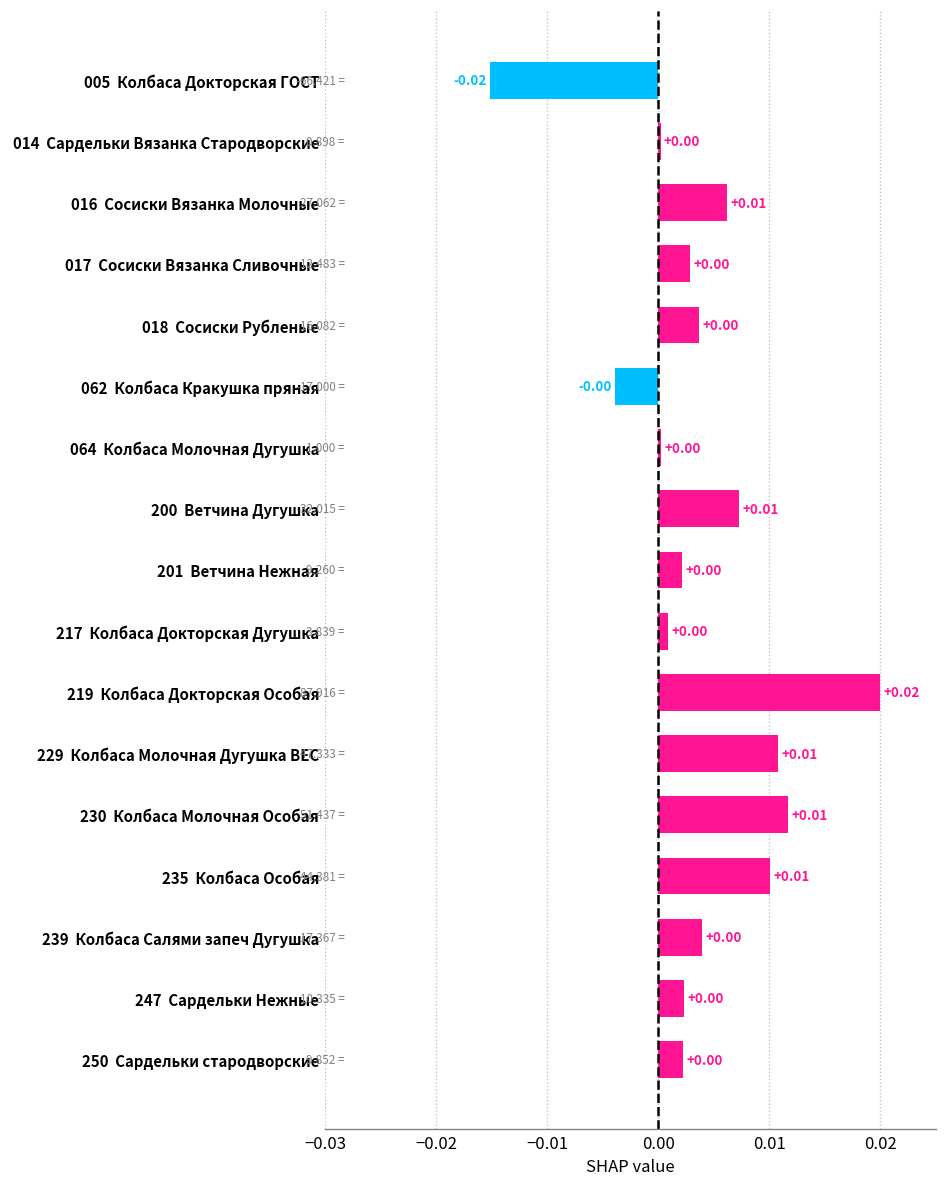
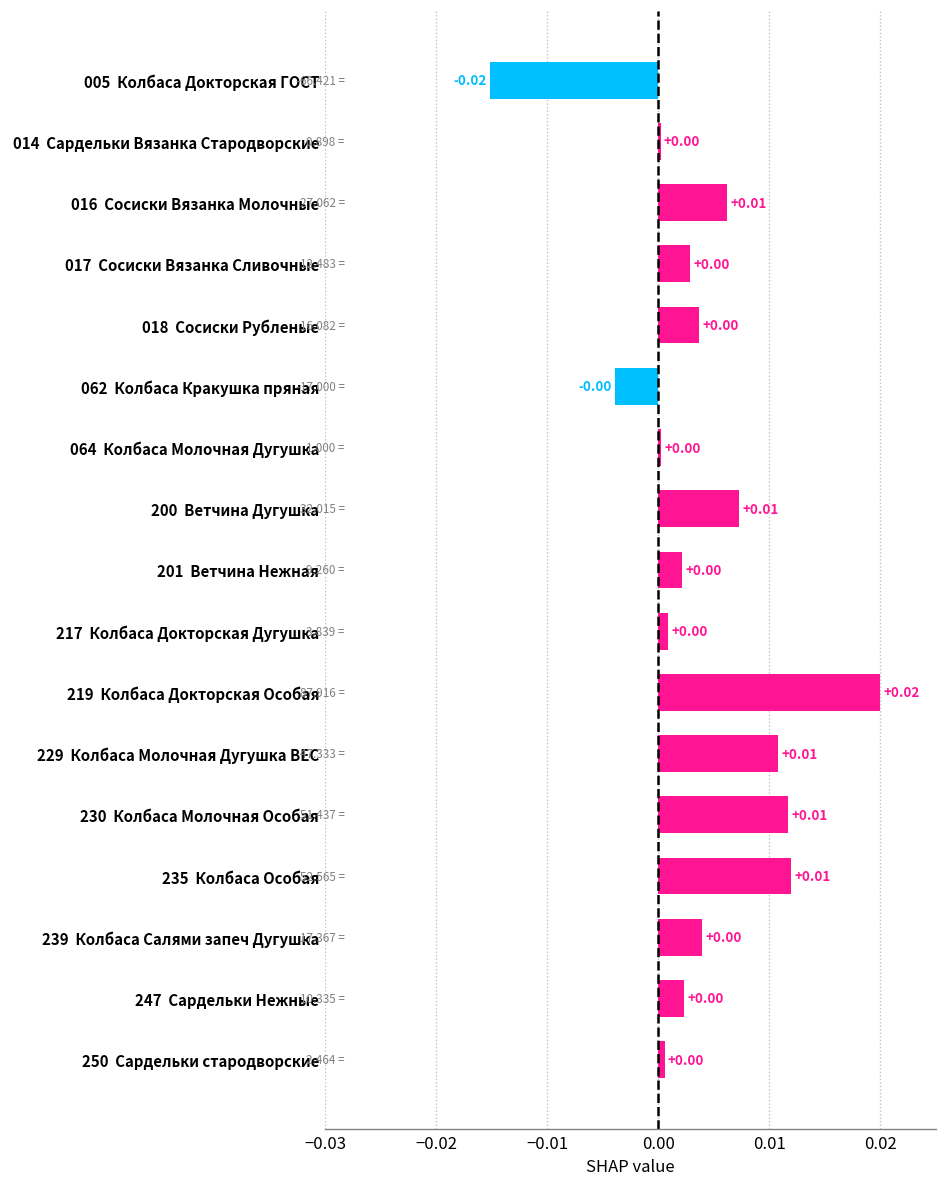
235 Колбаса Особая: 44.381 -> 52.565
250 Сардельки стародворские: 9.852 -> 2.464
